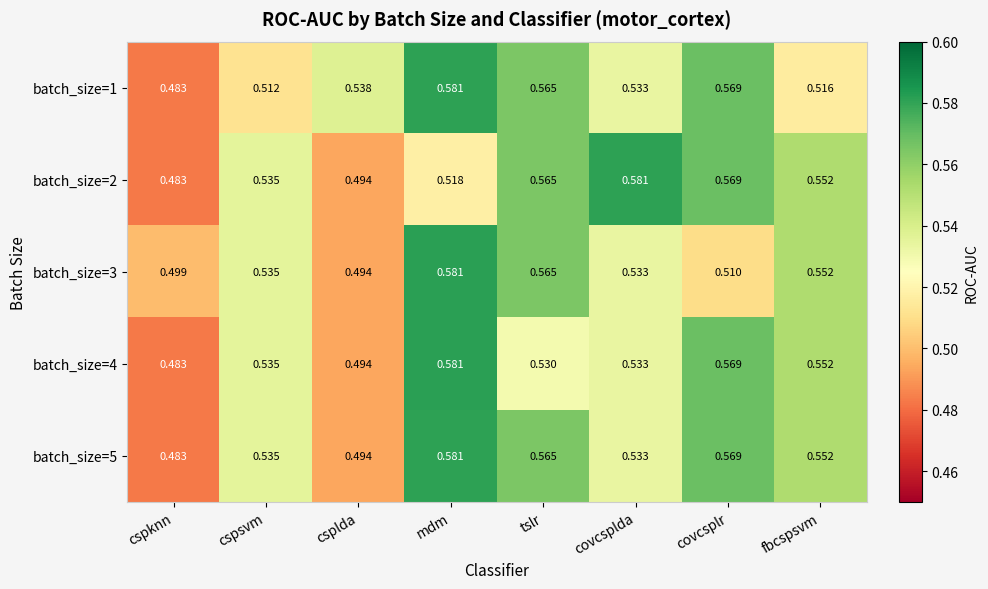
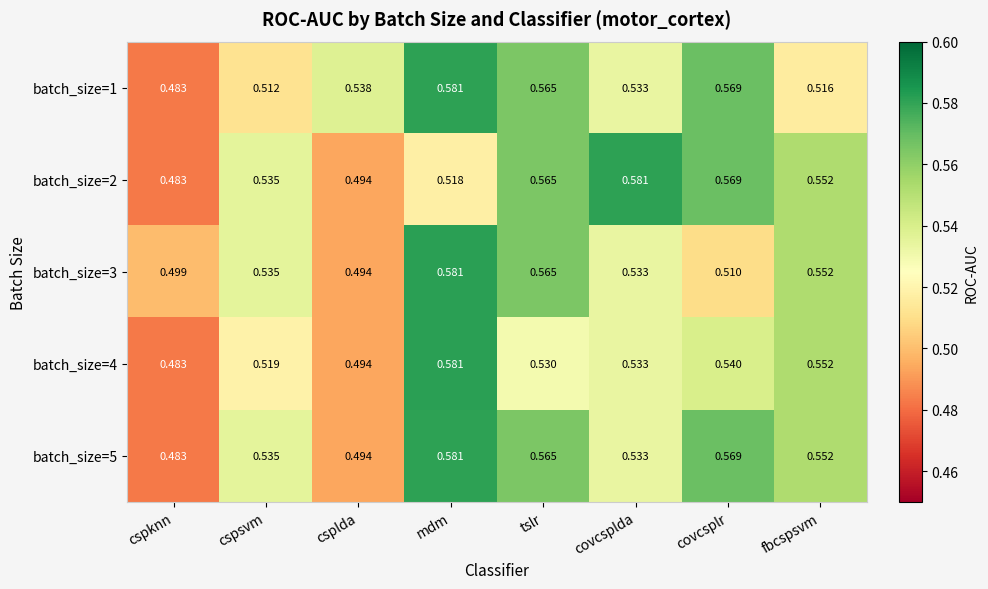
batch_size=4, cspsvm: 0.535 -> 0.519
batch_size=4, covcsplr: 0.569 -> 0.540
